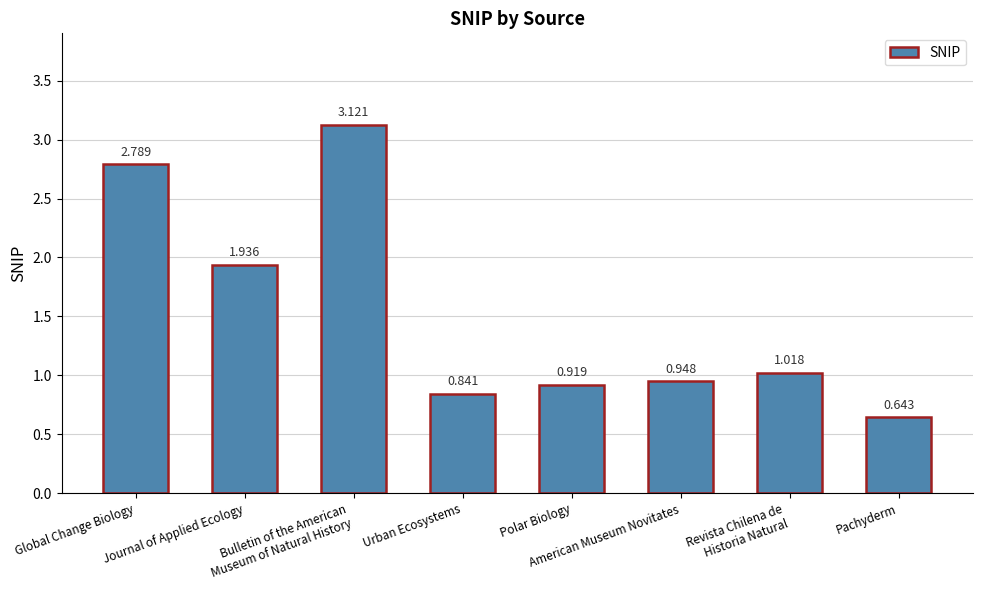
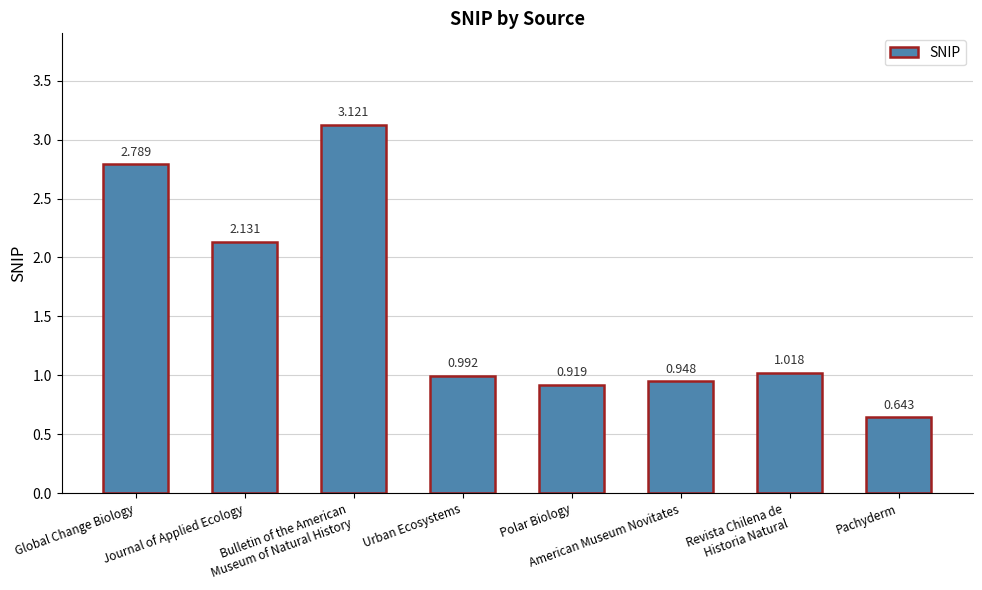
Journal of Applied Ecology: 1.936 -> 2.131
Urban Ecosystems: 0.841 -> 0.992
